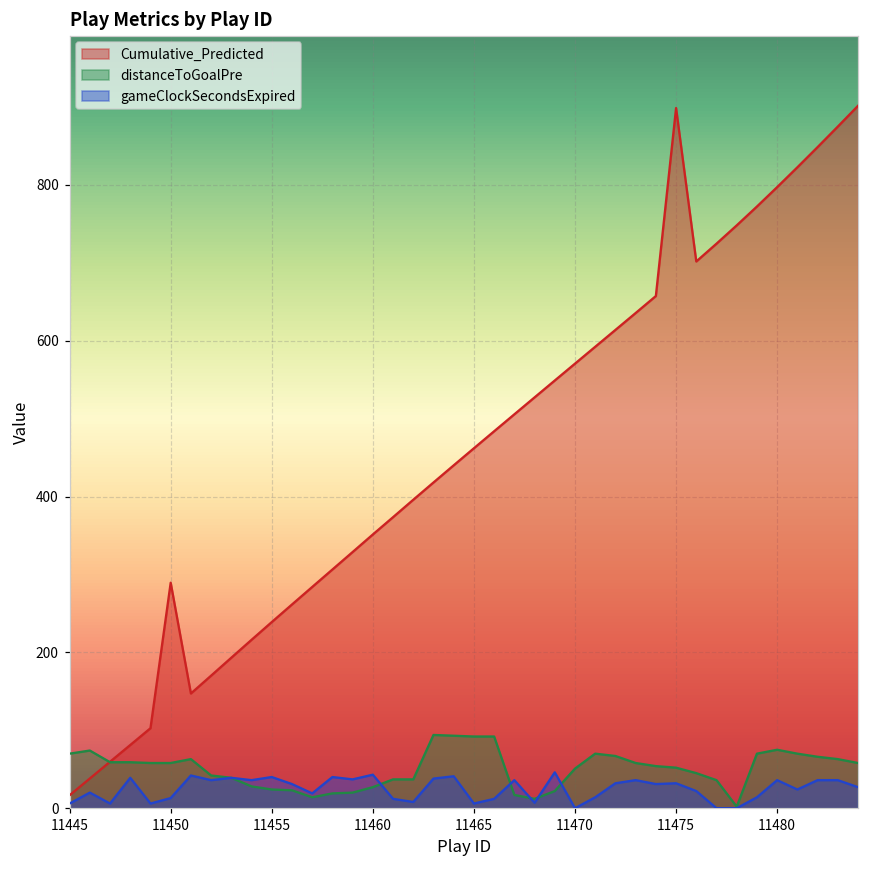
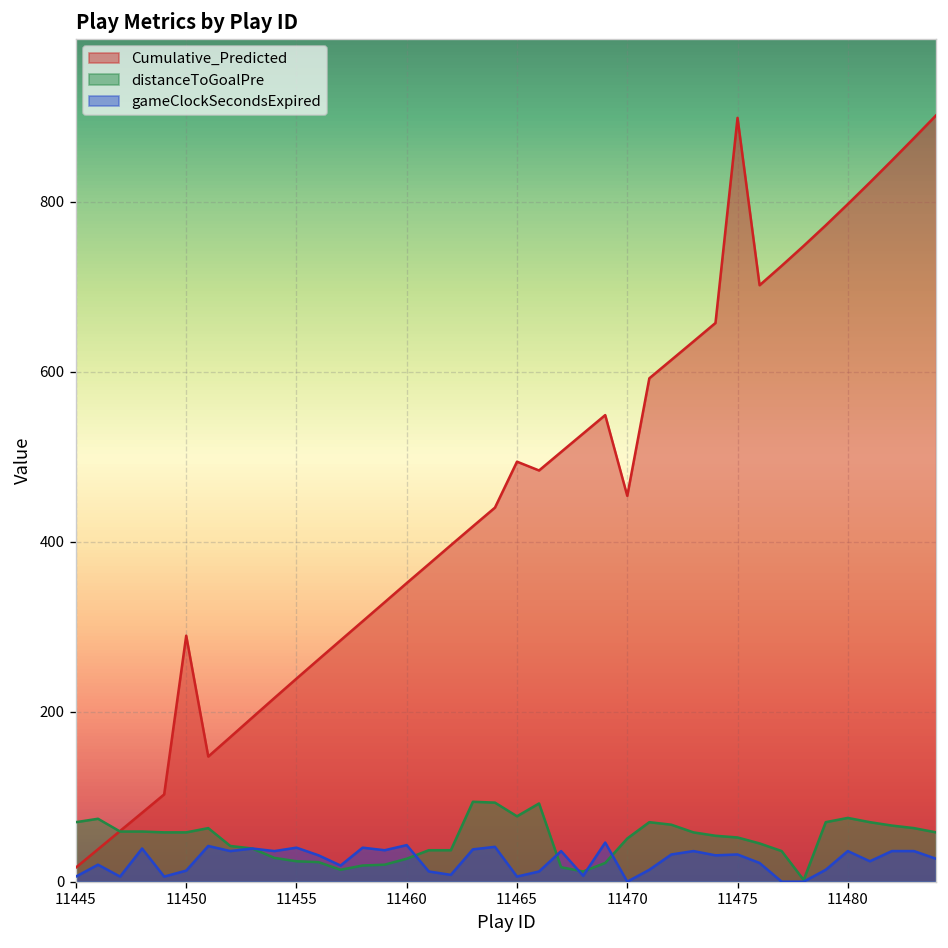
Cumulative_Predicted, 11465: 460 -> 490
distanceToGoalPre, 11465: 90 -> 80
Cumulative_Predicted, 11470: 570 -> 450
